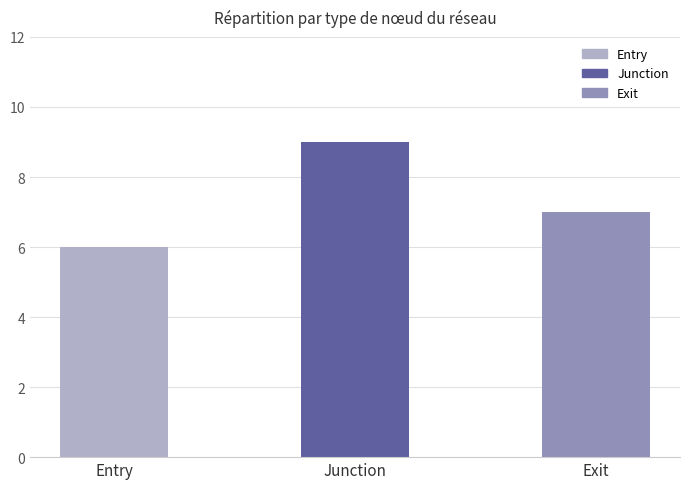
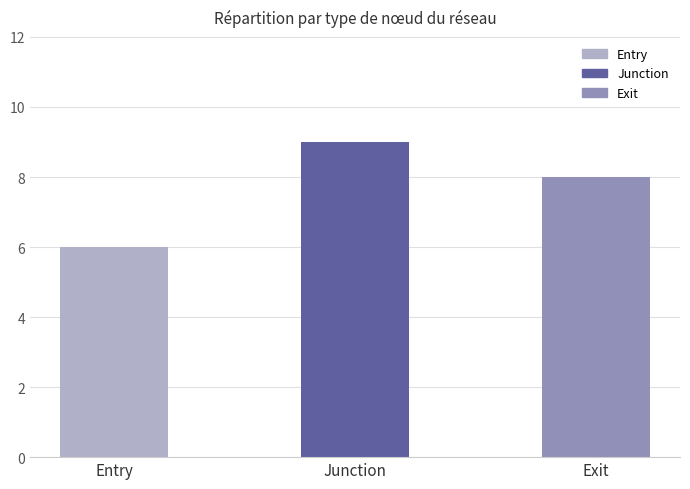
Exit: 7 -> 8
